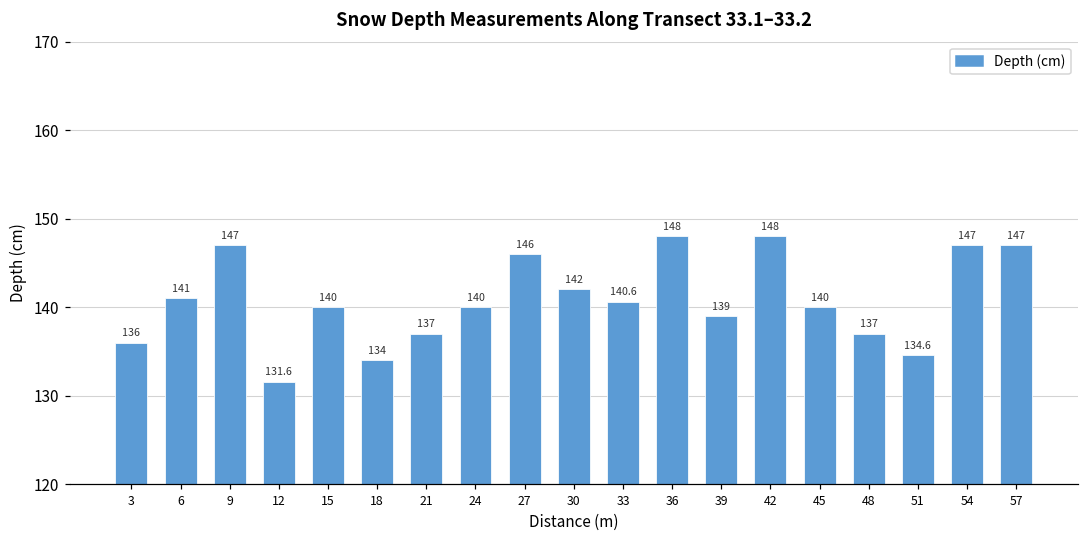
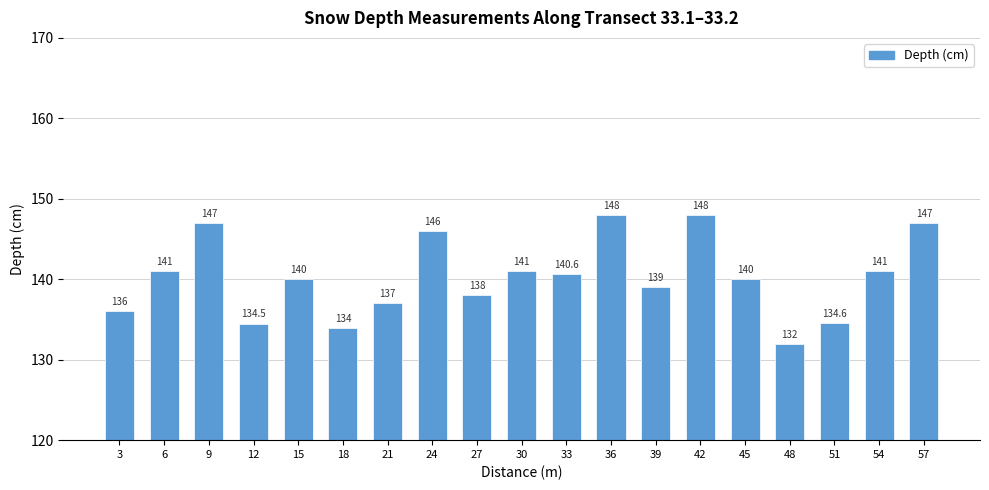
12: 131.6 -> 134.5
24: 140 -> 146
27: 146 -> 138
30: 142 -> 141
48: 137 -> 132
54: 147 -> 141
